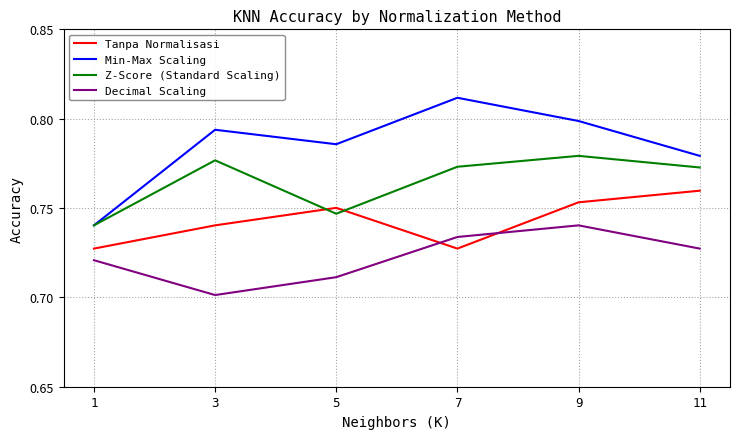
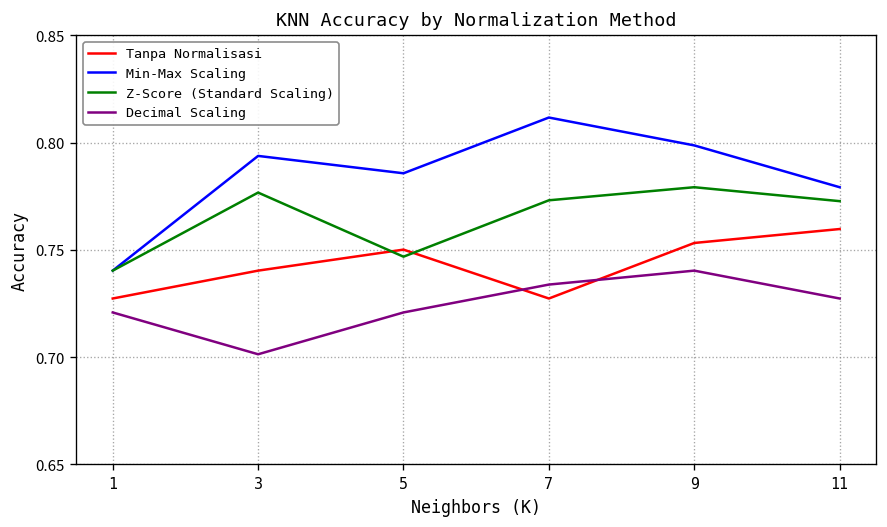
Decimal Scaling, 5: 0.711 -> 0.721
